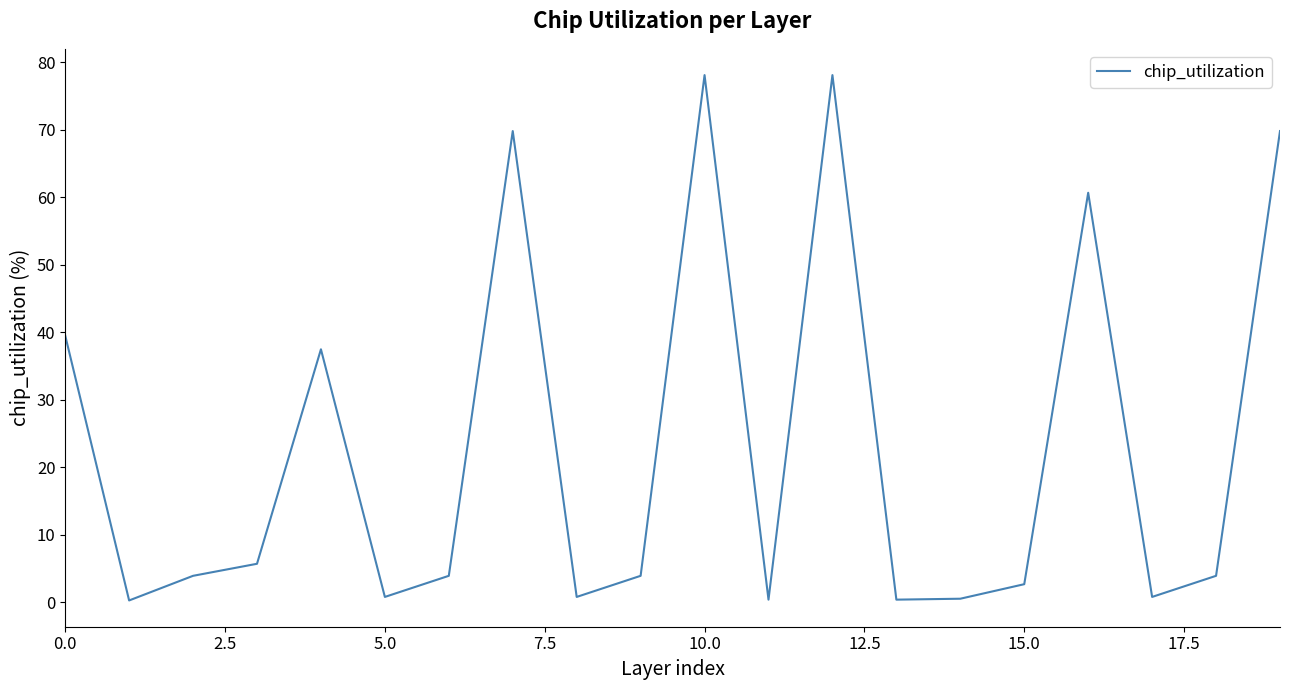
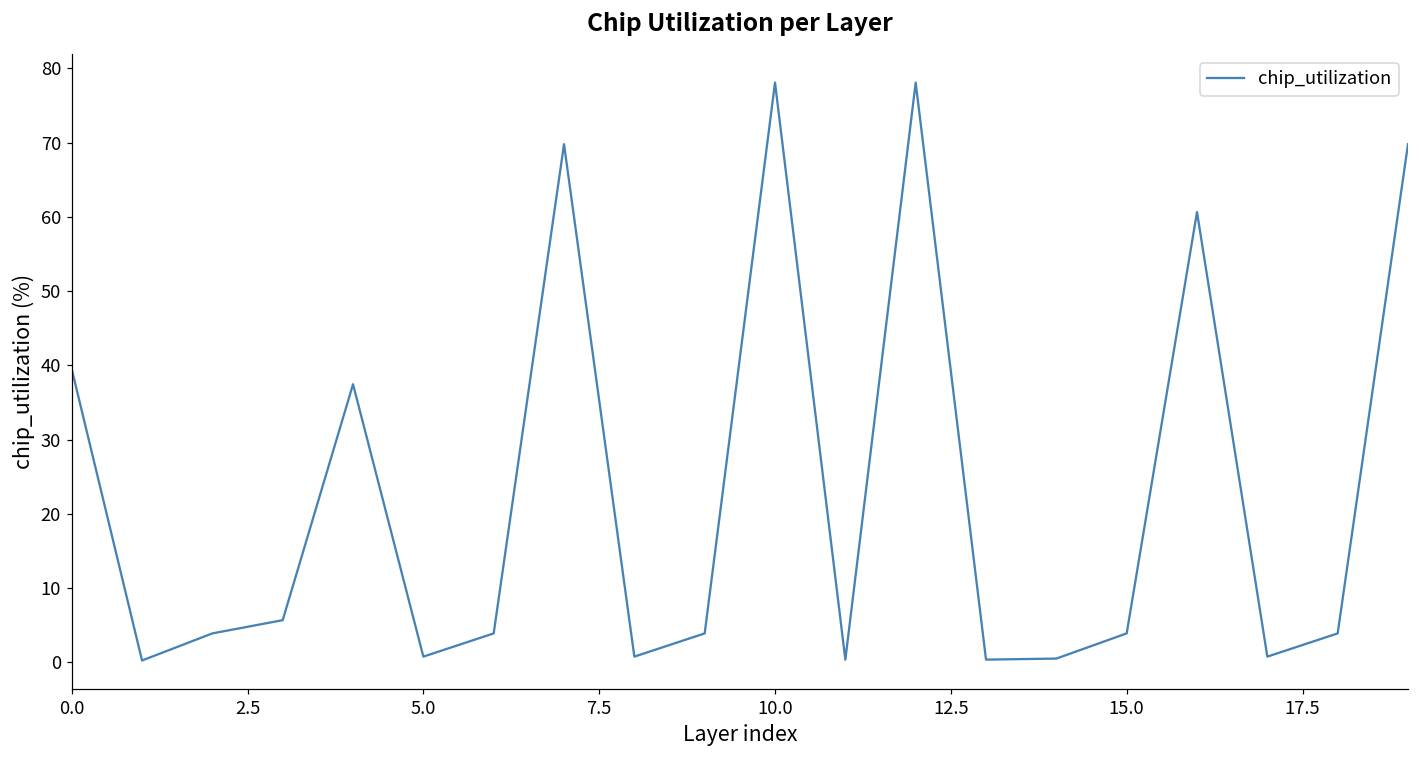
15.0: 3 -> 4
